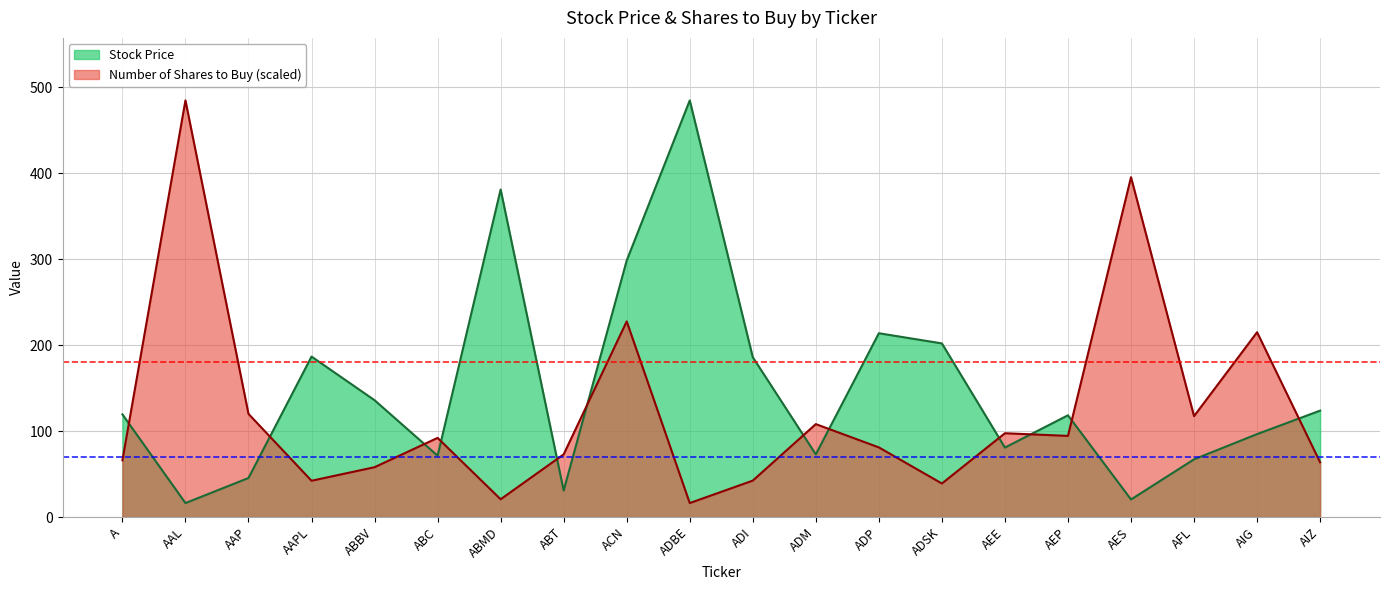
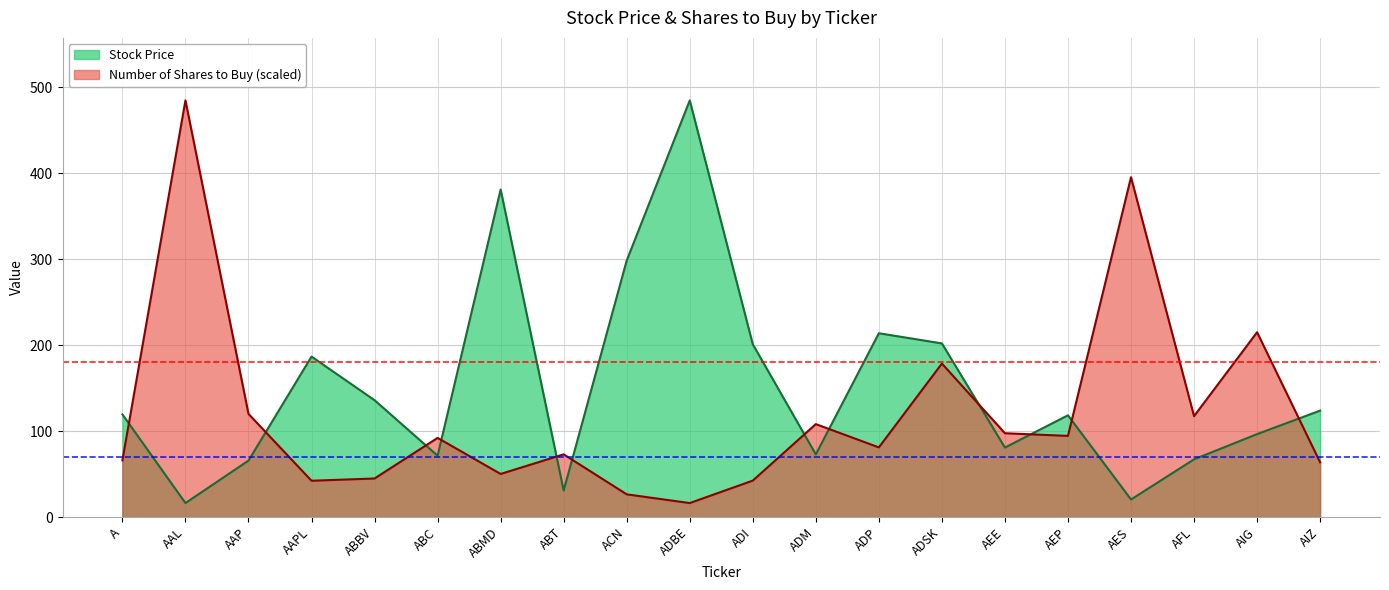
Stock Price, AAP: 50 -> 70
Number of Shares to Buy (scaled), ABBV: 60 -> 40
Number of Shares to Buy (scaled), ABMD: 20 -> 50
Number of Shares to Buy (scaled), ACN: 230 -> 30
Stock Price, ADI: 190 -> 200
Number of Shares to Buy (scaled), ADSK: 40 -> 180
